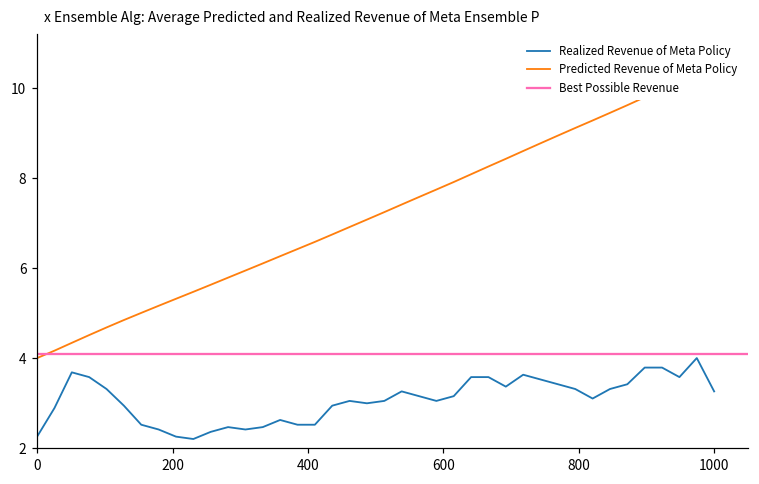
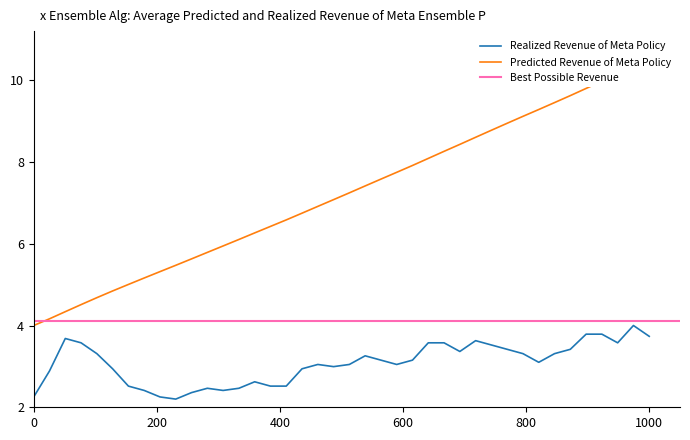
Realized Revenue of Meta Policy, 1000: 3.3 -> 3.7
